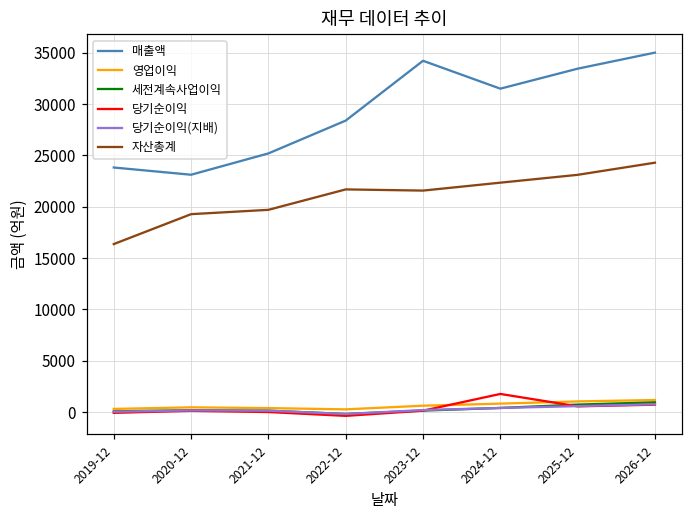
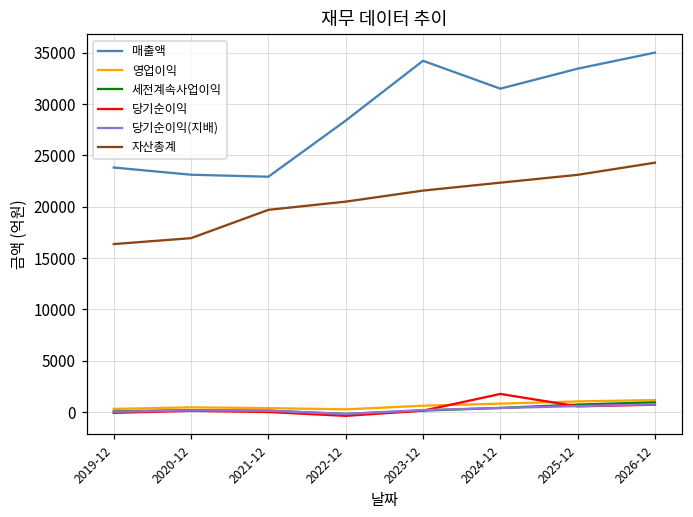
자산총계, 2020-12: 19000 -> 17000
매출액, 2021-12: 25000 -> 23000
자산총계, 2022-12: 22000 -> 20000
